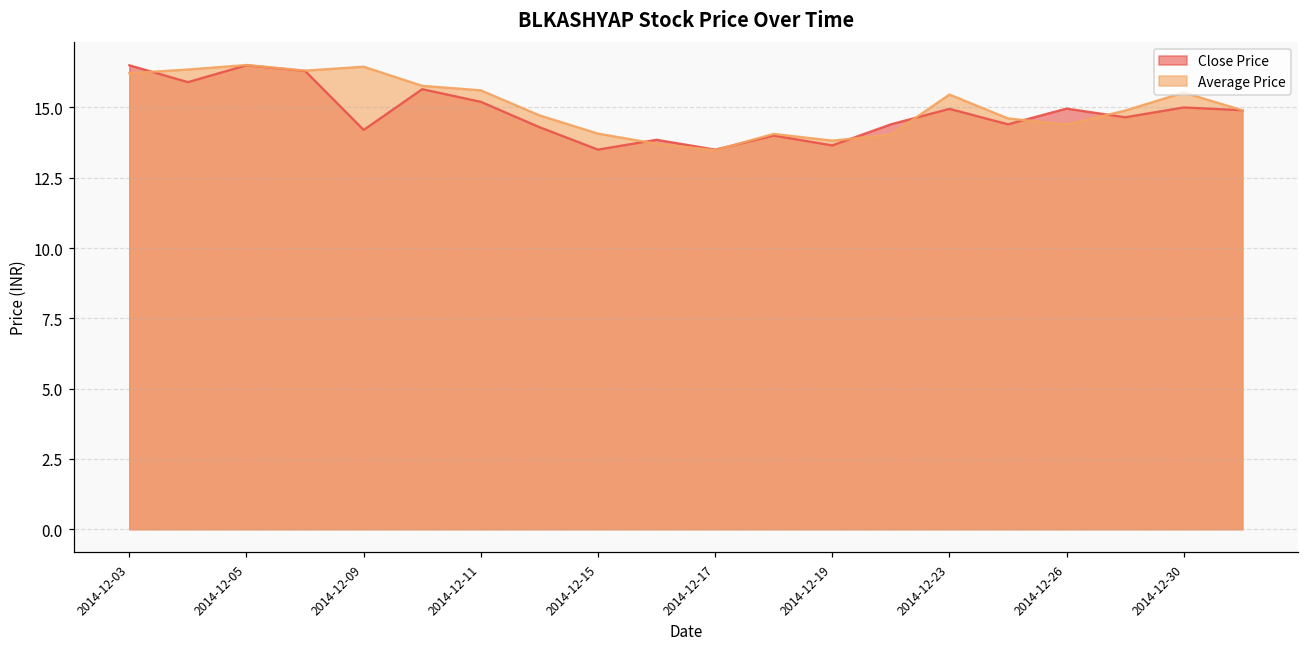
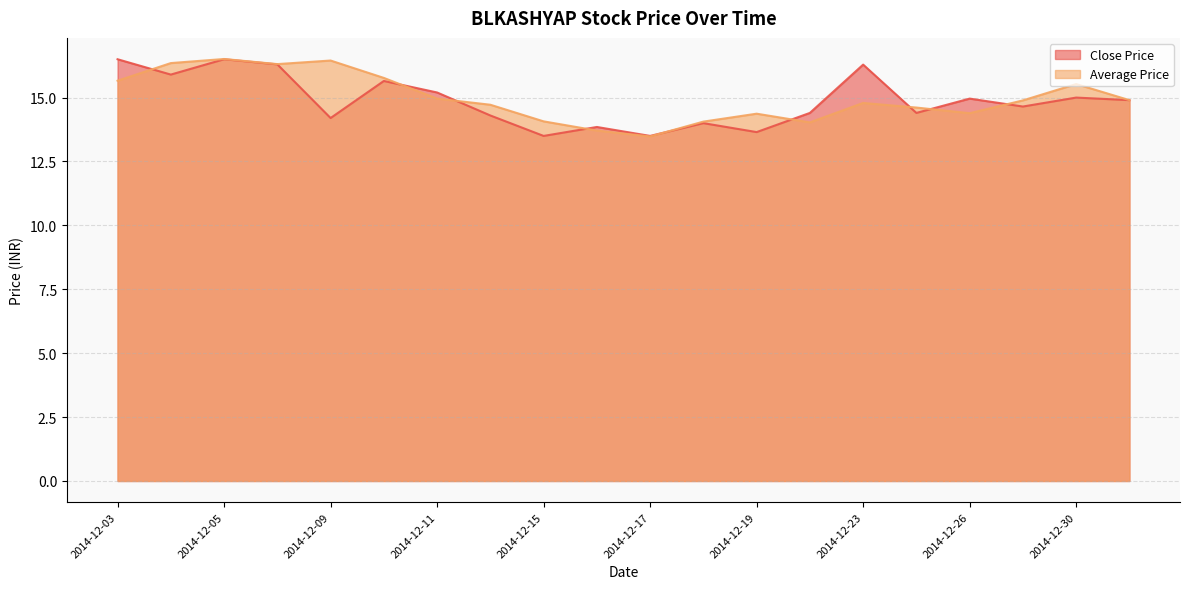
Average Price, 2014-12-03: 16.2 -> 15.7
Average Price, 2014-12-11: 15.6 -> 15.0
Average Price, 2014-12-19: 13.8 -> 14.4
Close Price, 2014-12-23: 15.0 -> 16.3
Average Price, 2014-12-23: 15.5 -> 14.8
